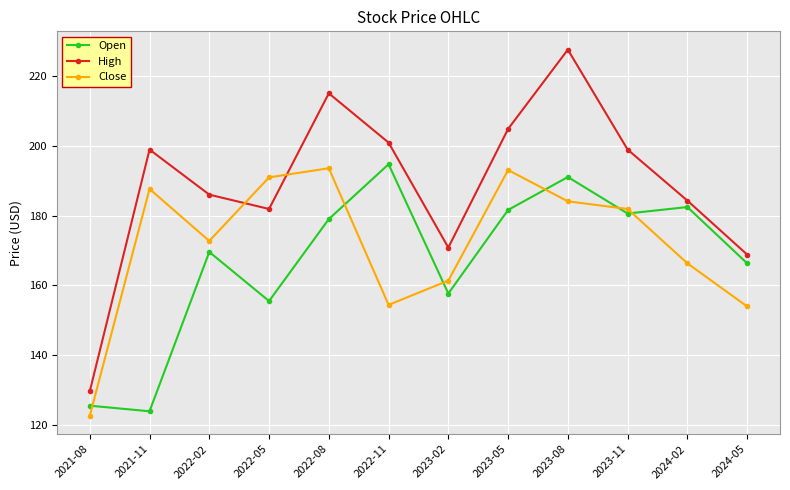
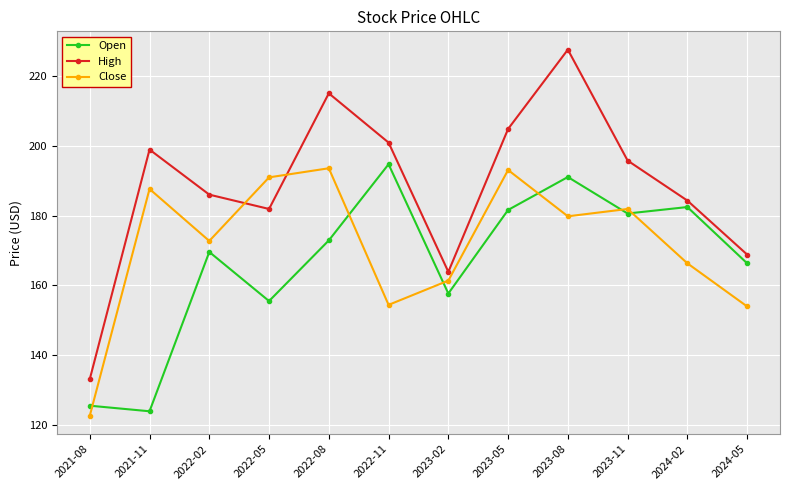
High, 2021-08: 130 -> 133
Open, 2022-08: 179 -> 173
High, 2023-02: 171 -> 164
Close, 2023-08: 184 -> 180
High, 2023-11: 199 -> 196
